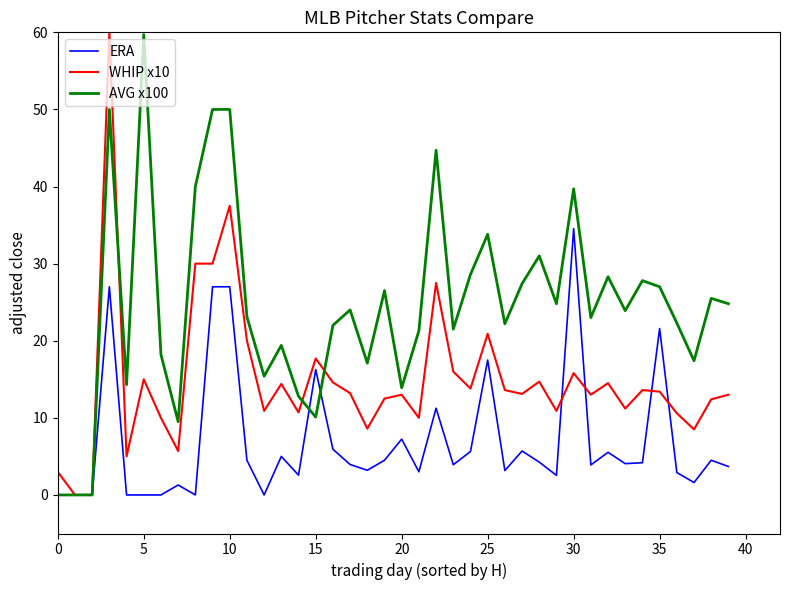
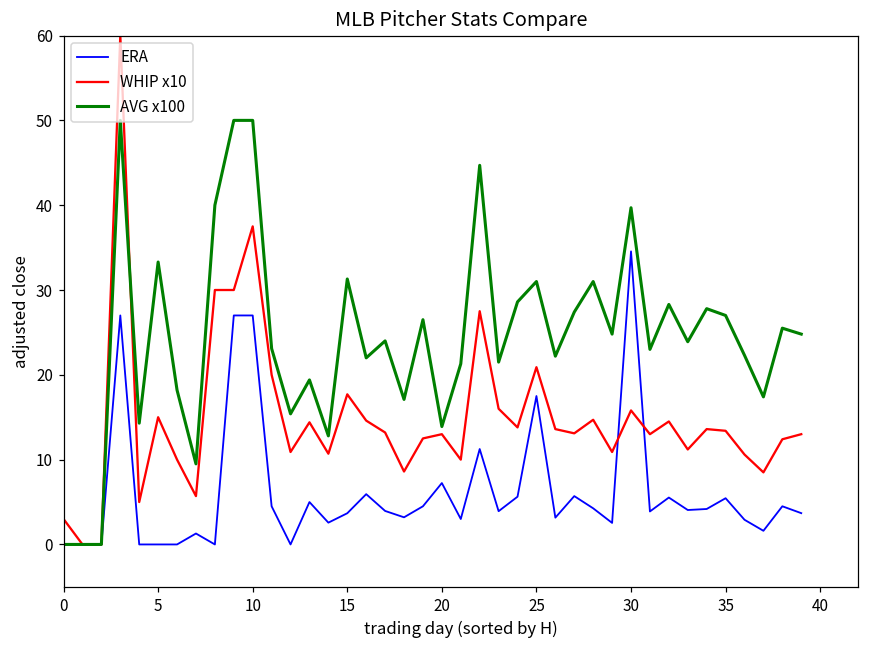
AVG x100, 5: 60 -> 33
ERA, 15: 16 -> 4
AVG x100, 15: 10 -> 31
AVG x100, 25: 34 -> 31
ERA, 35: 22 -> 5
